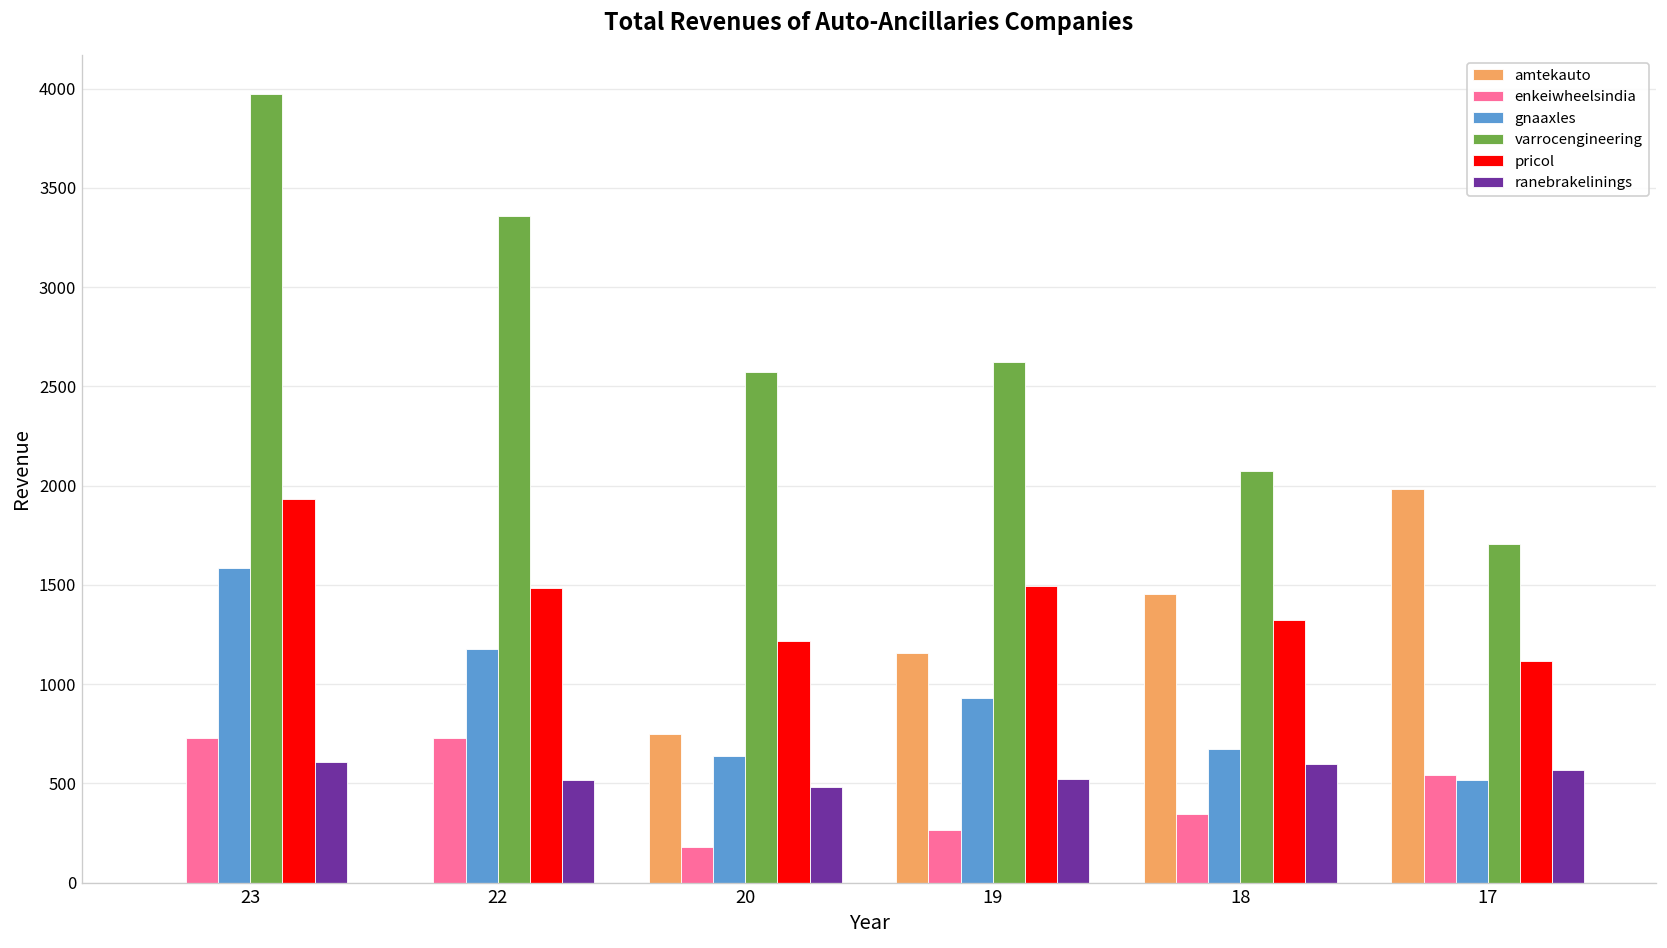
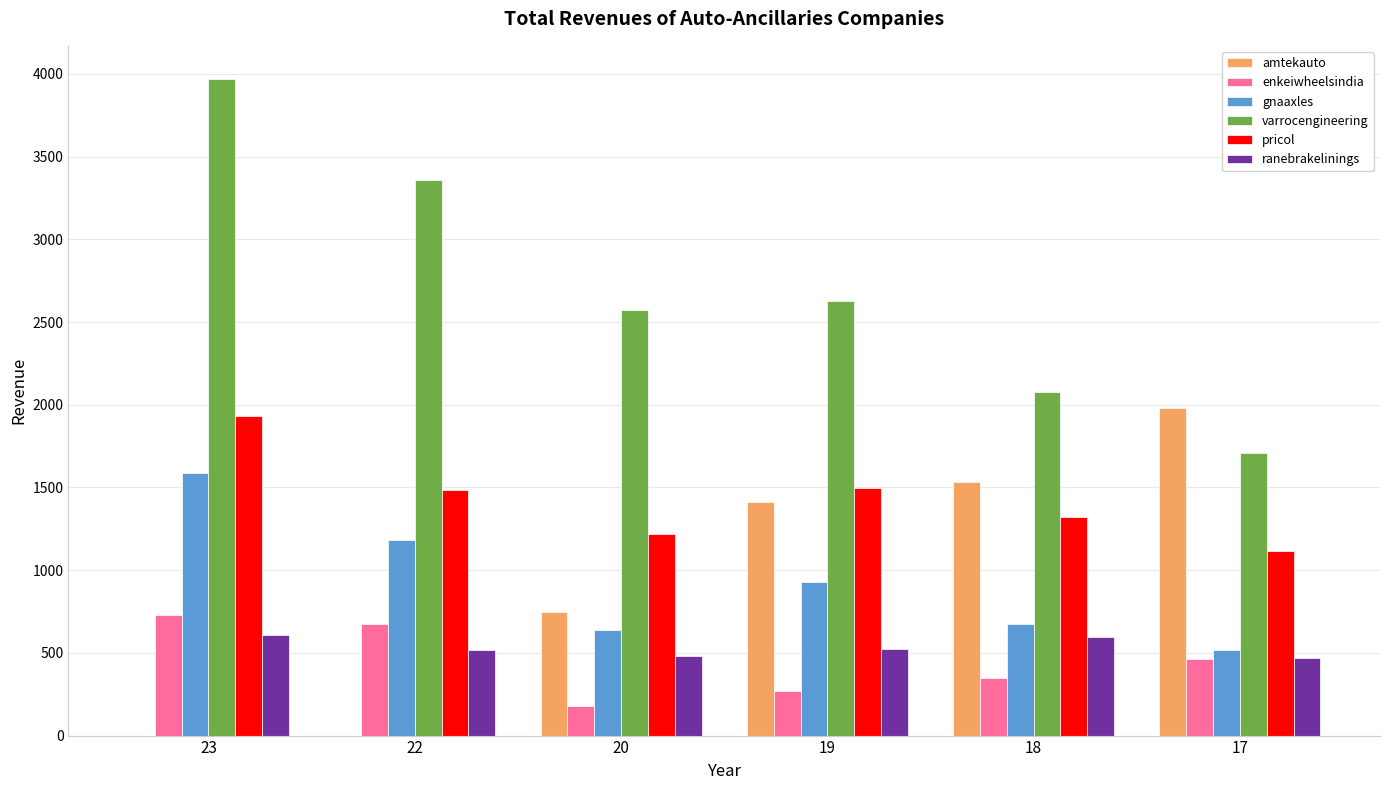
enkeiwheelsindia, 22: 730 -> 670
amtekauto, 19: 1150 -> 1410
amtekauto, 18: 1460 -> 1540
enkeiwheelsindia, 17: 540 -> 470
ranebrakelinings, 17: 570 -> 470
